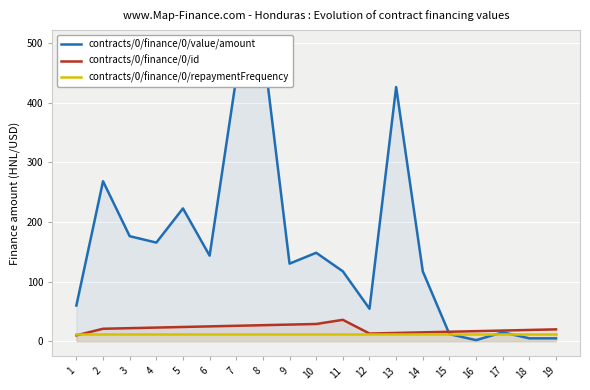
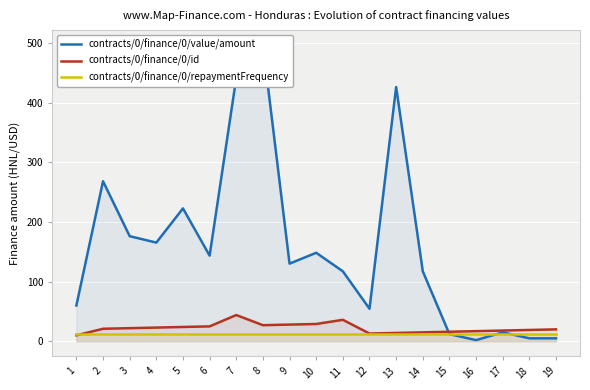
contracts/0/finance/0/id, 7: 30 -> 40
